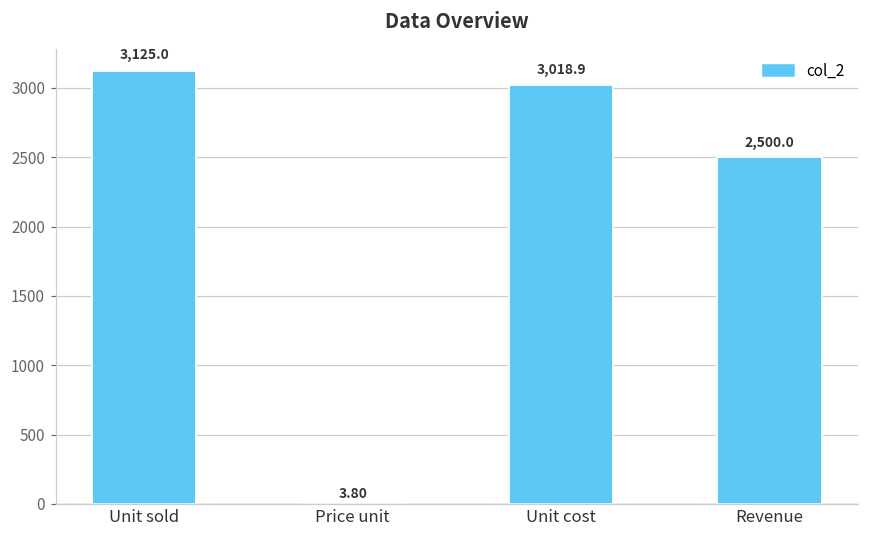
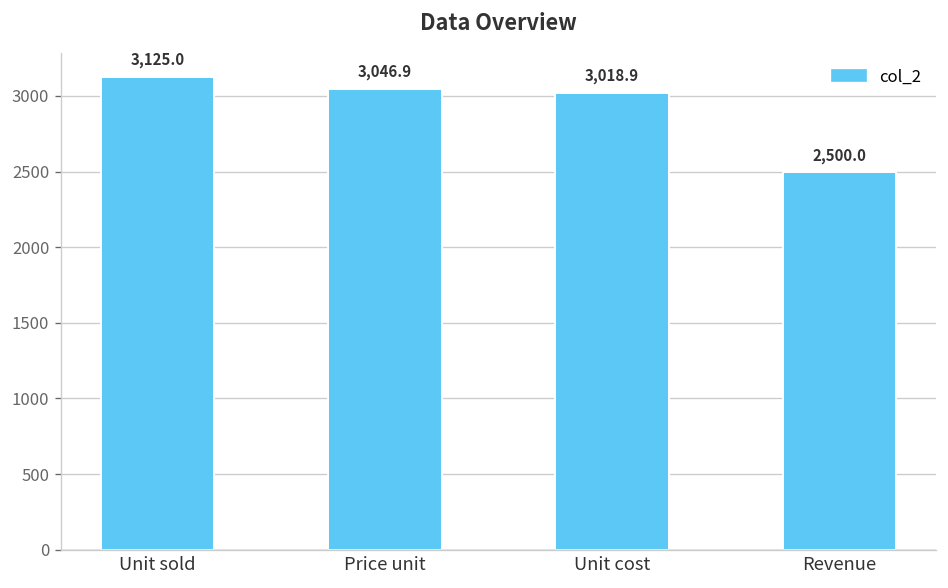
Price unit: 3.80 -> 3,046.9
